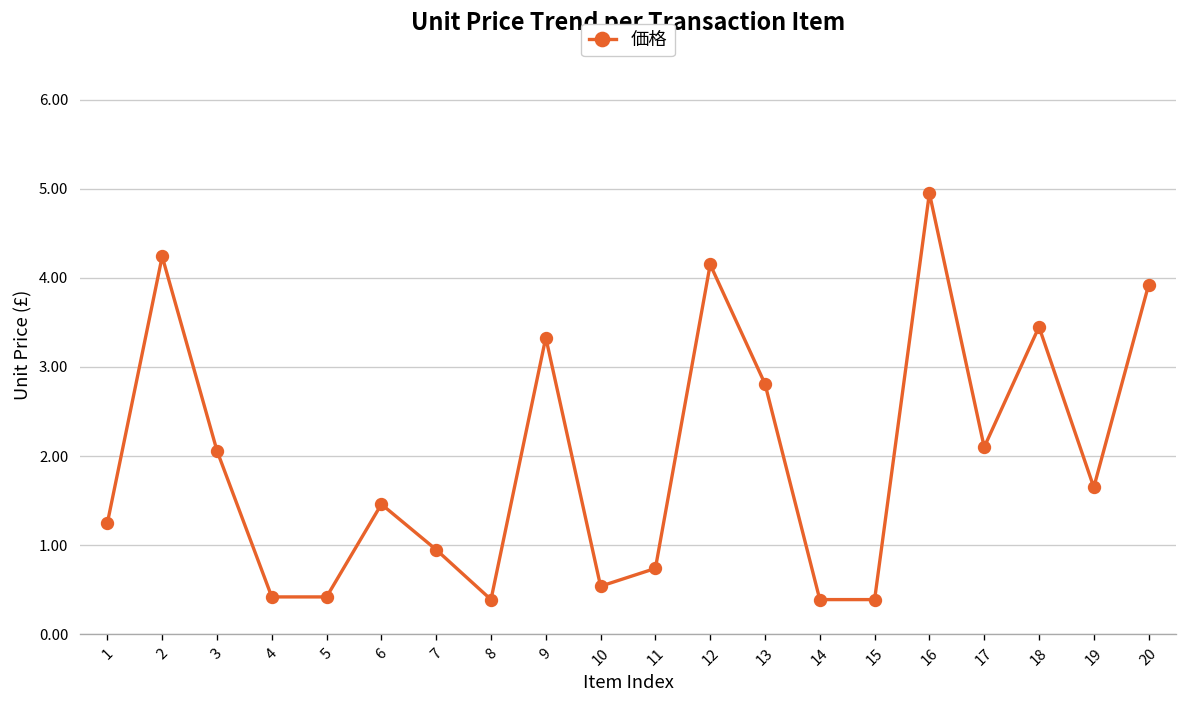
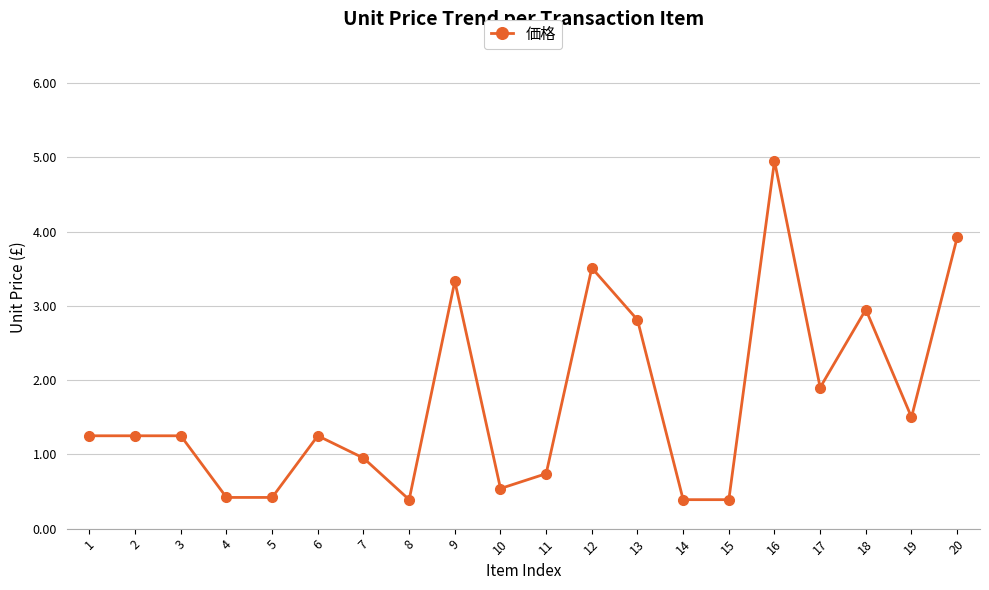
2: 4.2 -> 1.3
3: 2.1 -> 1.3
6: 1.5 -> 1.3
12: 4.2 -> 3.5
17: 2.1 -> 1.9
18: 3.5 -> 3.0
19: 1.7 -> 1.5
